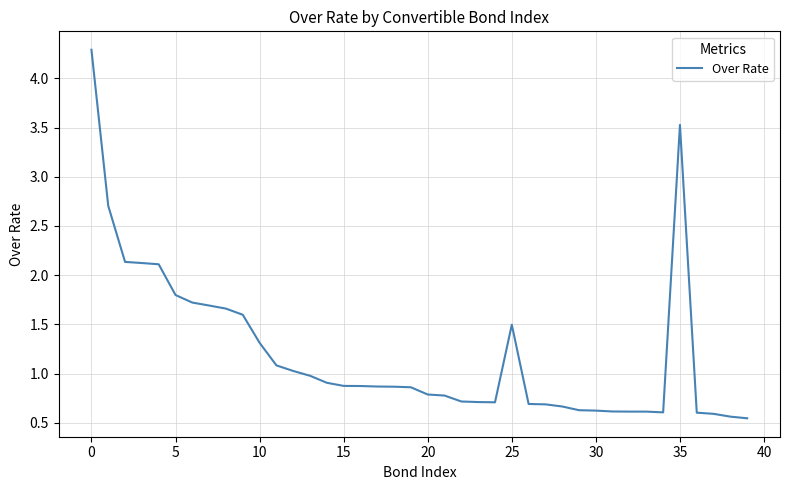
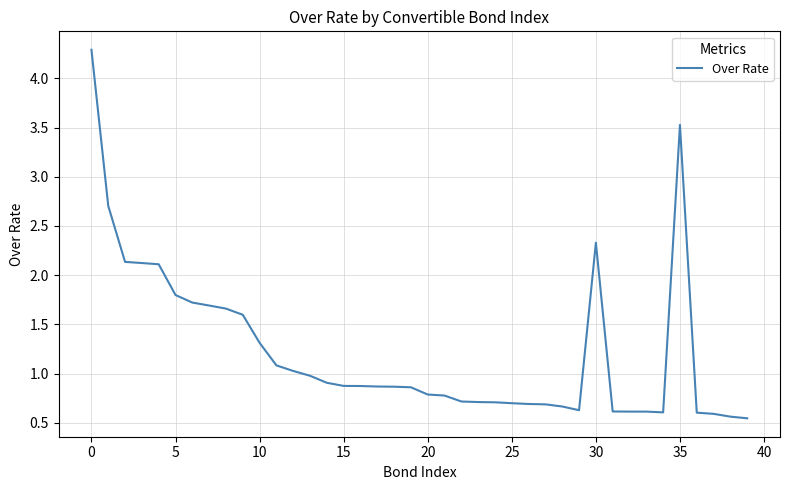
25: 1.5 -> 0.7
30: 0.6 -> 2.3
